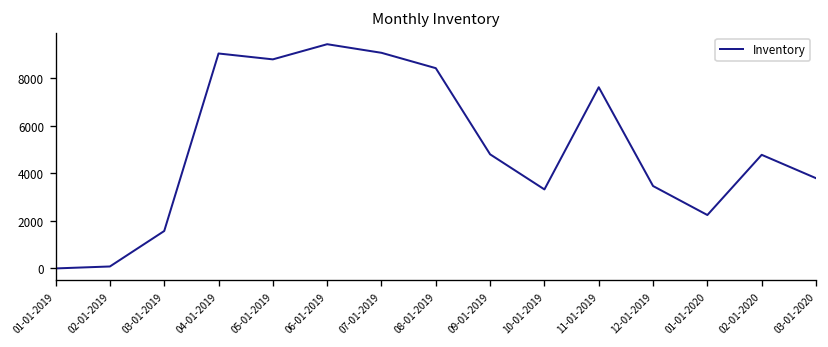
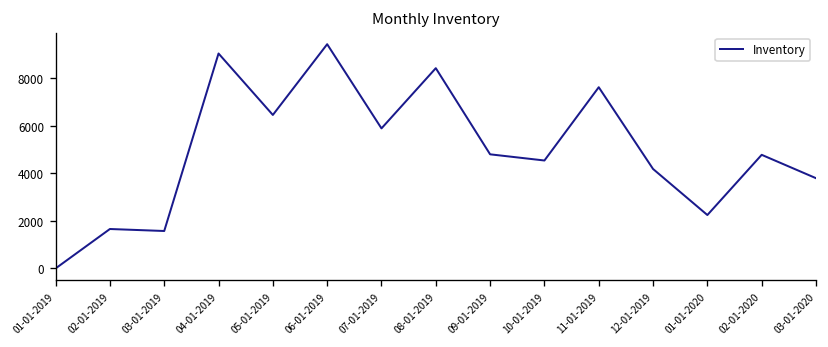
02-01-2019: 100 -> 1700
05-01-2019: 8800 -> 6500
07-01-2019: 9100 -> 5900
10-01-2019: 3300 -> 4500
12-01-2019: 3500 -> 4200
